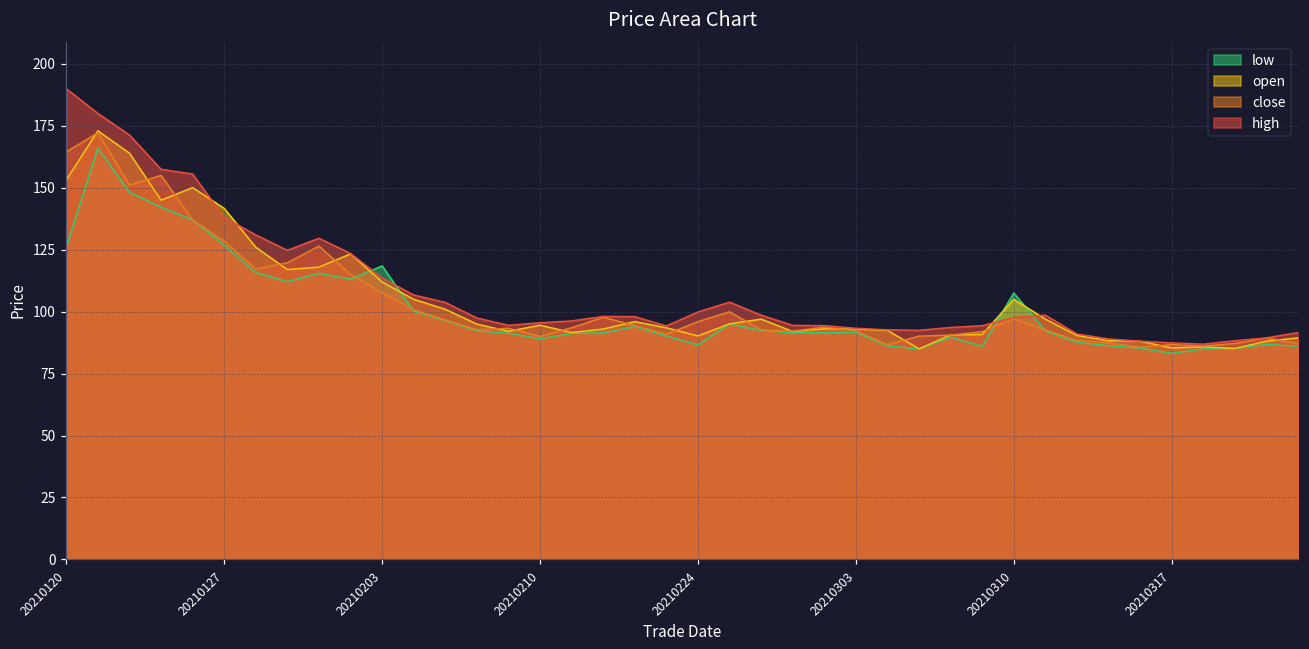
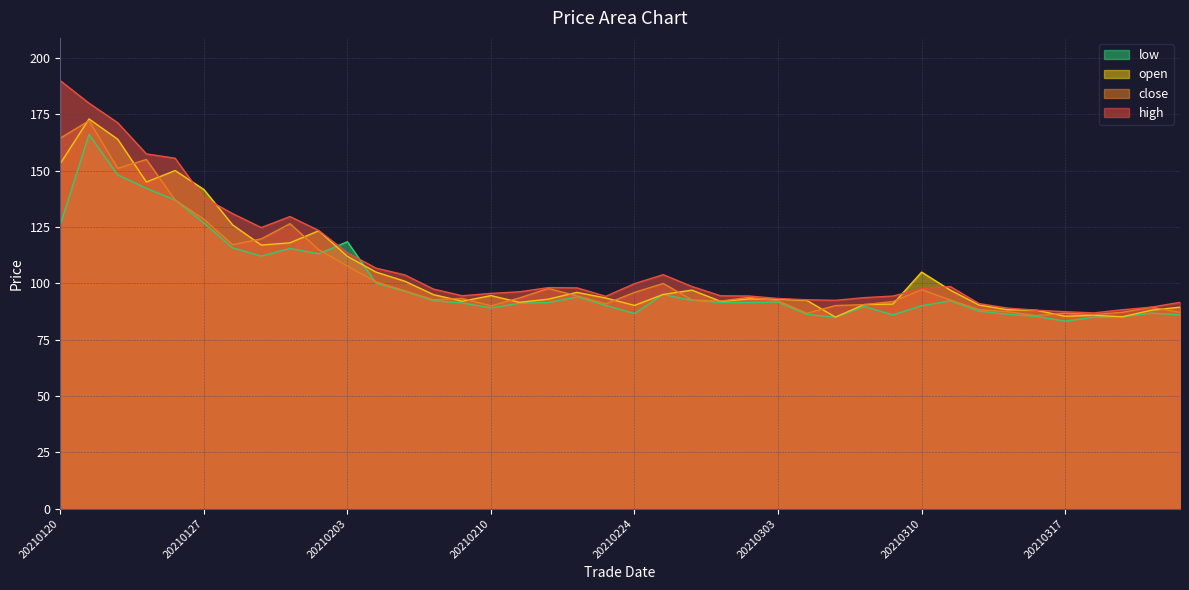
low, 20210310: 108 -> 90
